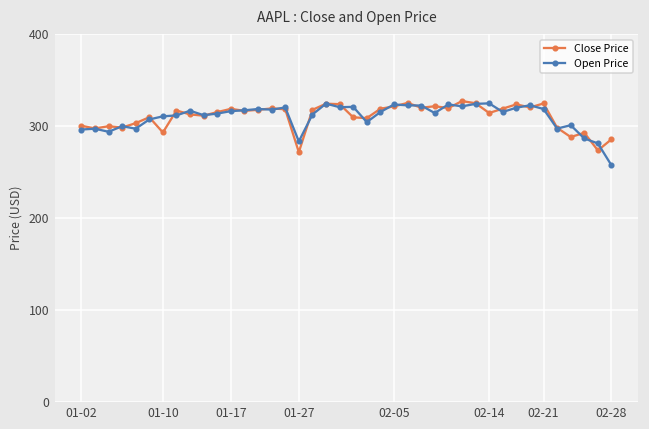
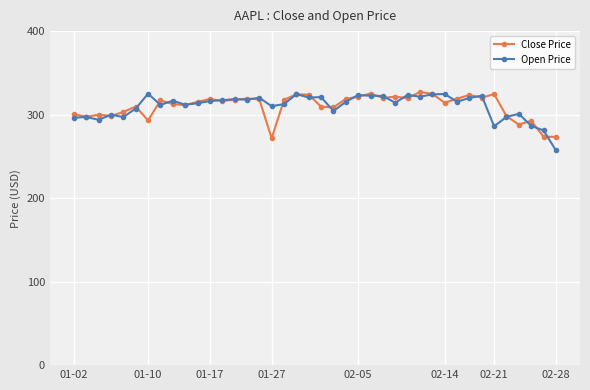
Open Price, 01-10: 310 -> 330
Open Price, 01-27: 280 -> 310
Open Price, 02-21: 320 -> 290
Close Price, 02-28: 290 -> 270
